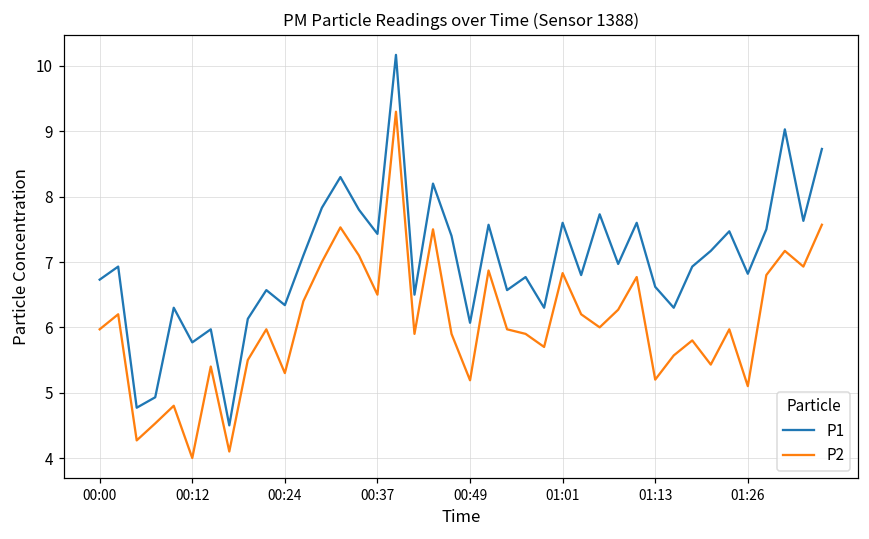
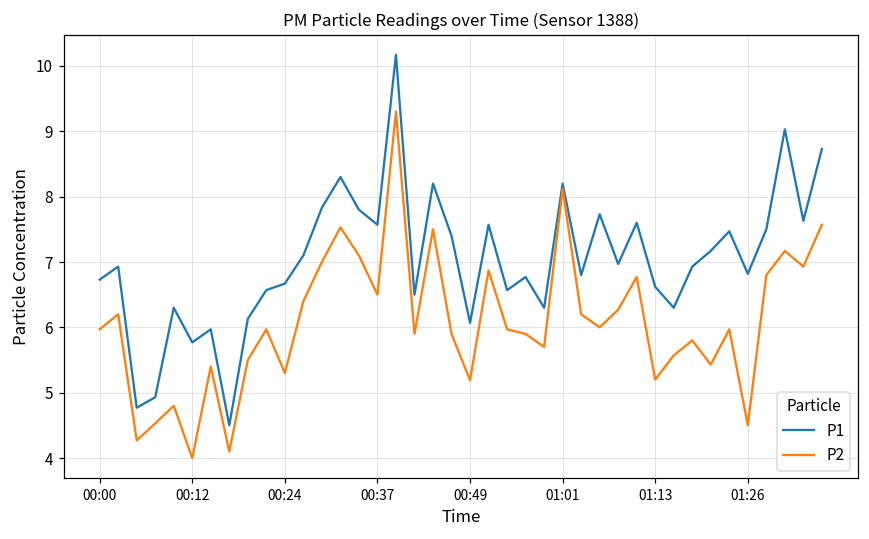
P1, 00:24: 6.3 -> 6.7
P1, 00:37: 7.4 -> 7.6
P1, 01:01: 7.6 -> 8.2
P2, 01:01: 6.8 -> 8.1
P2, 01:26: 5.1 -> 4.5
